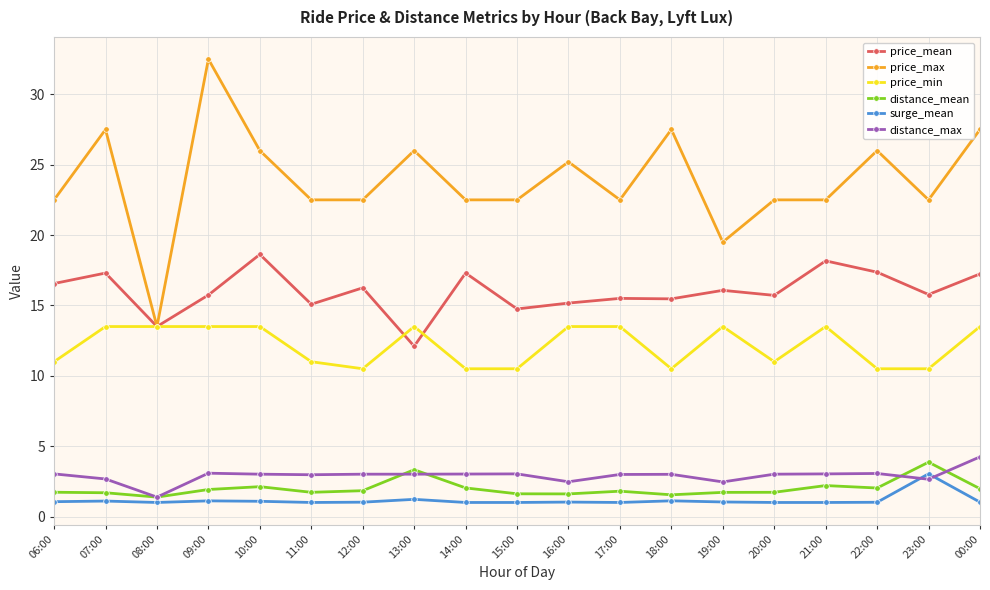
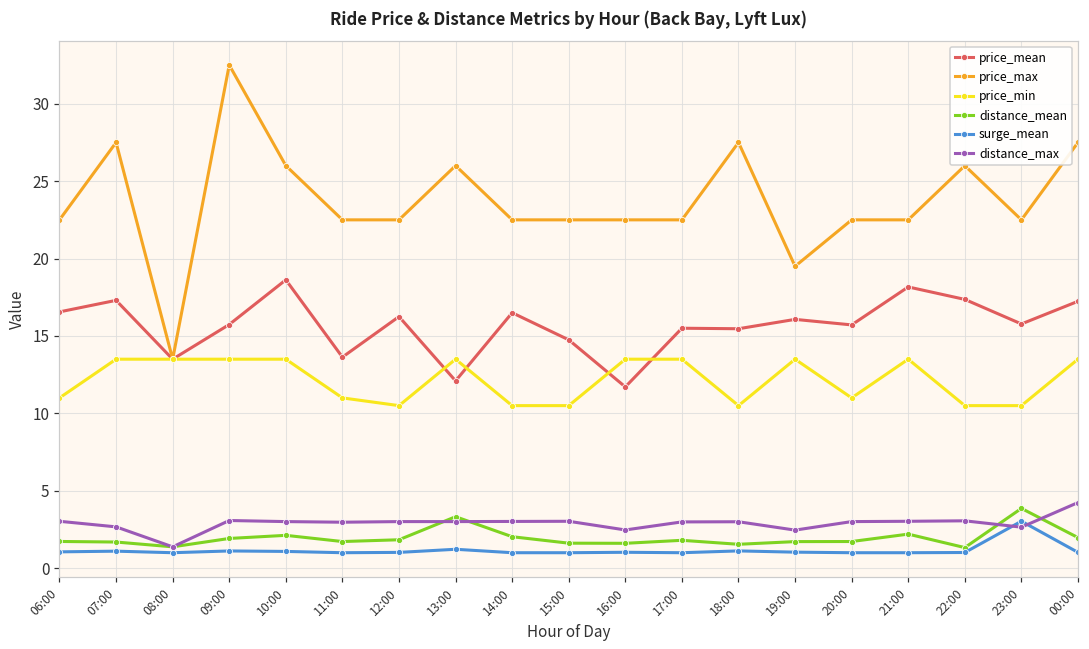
price_mean, 11:00: 15.1 -> 13.6
price_mean, 14:00: 17.3 -> 16.5
price_mean, 16:00: 15.2 -> 11.7
price_max, 16:00: 25.2 -> 22.5
distance_mean, 22:00: 2.0 -> 1.3
